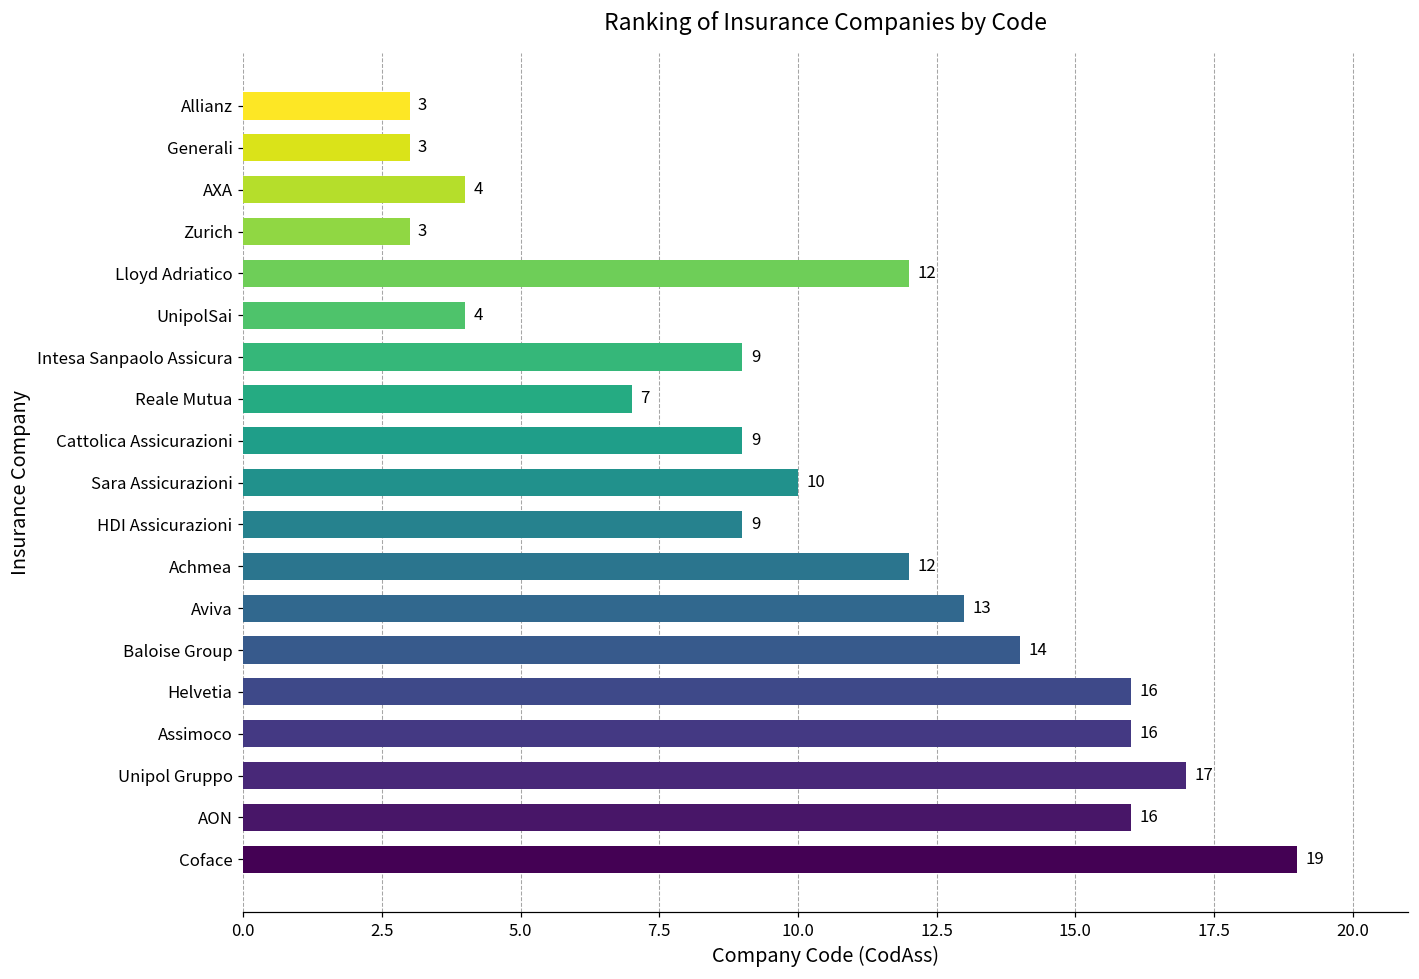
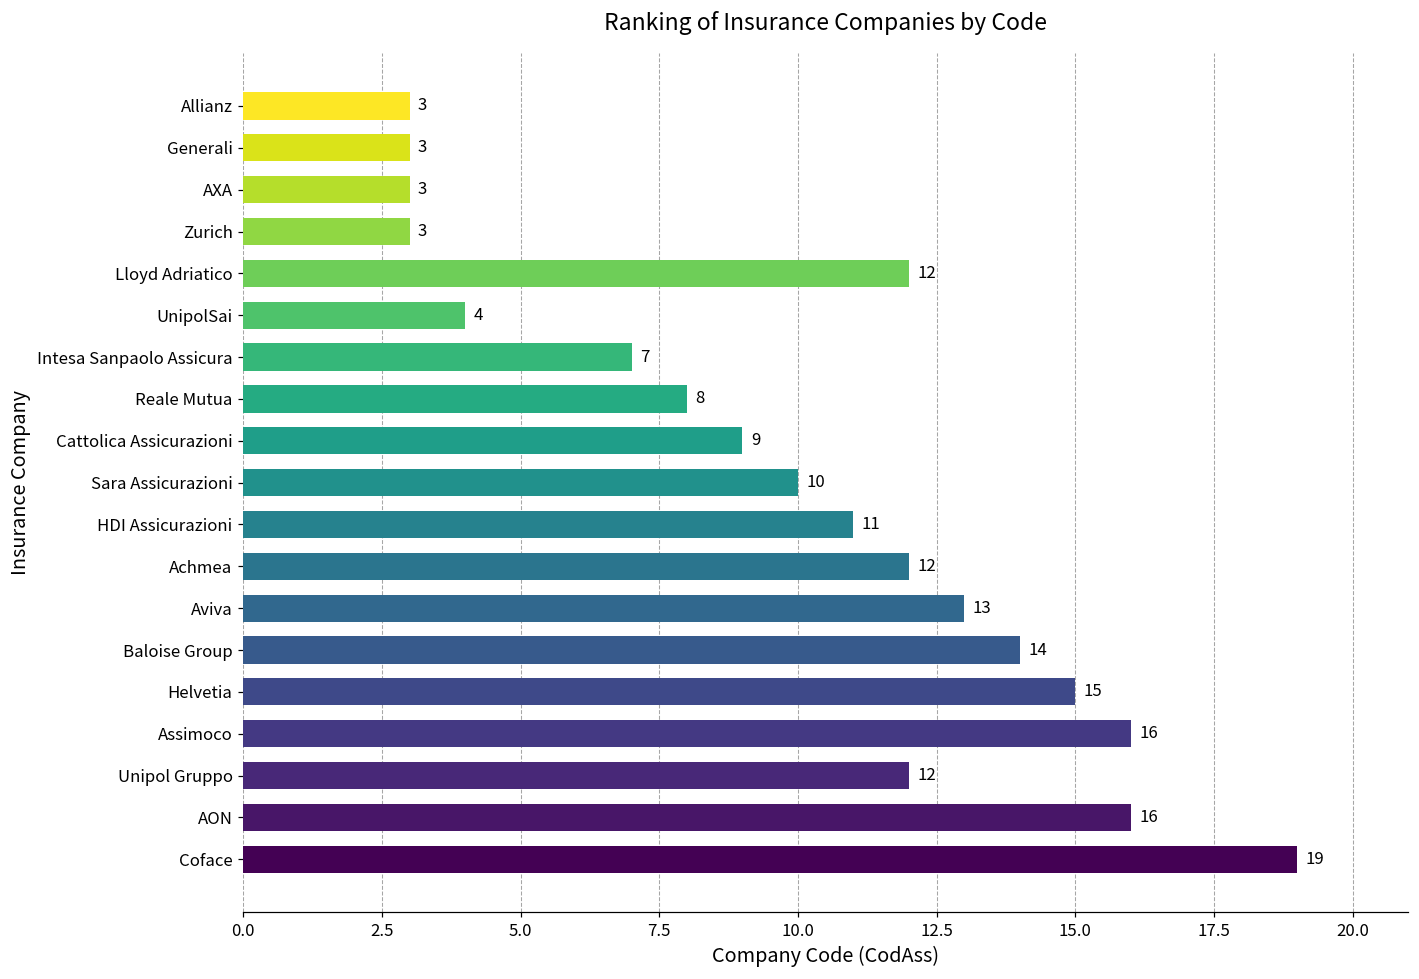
AXA: 4 -> 3
Intesa Sanpaolo Assicura: 9 -> 7
Reale Mutua: 7 -> 8
HDI Assicurazioni: 9 -> 11
Helvetia: 16 -> 15
Unipol Gruppo: 17 -> 12
